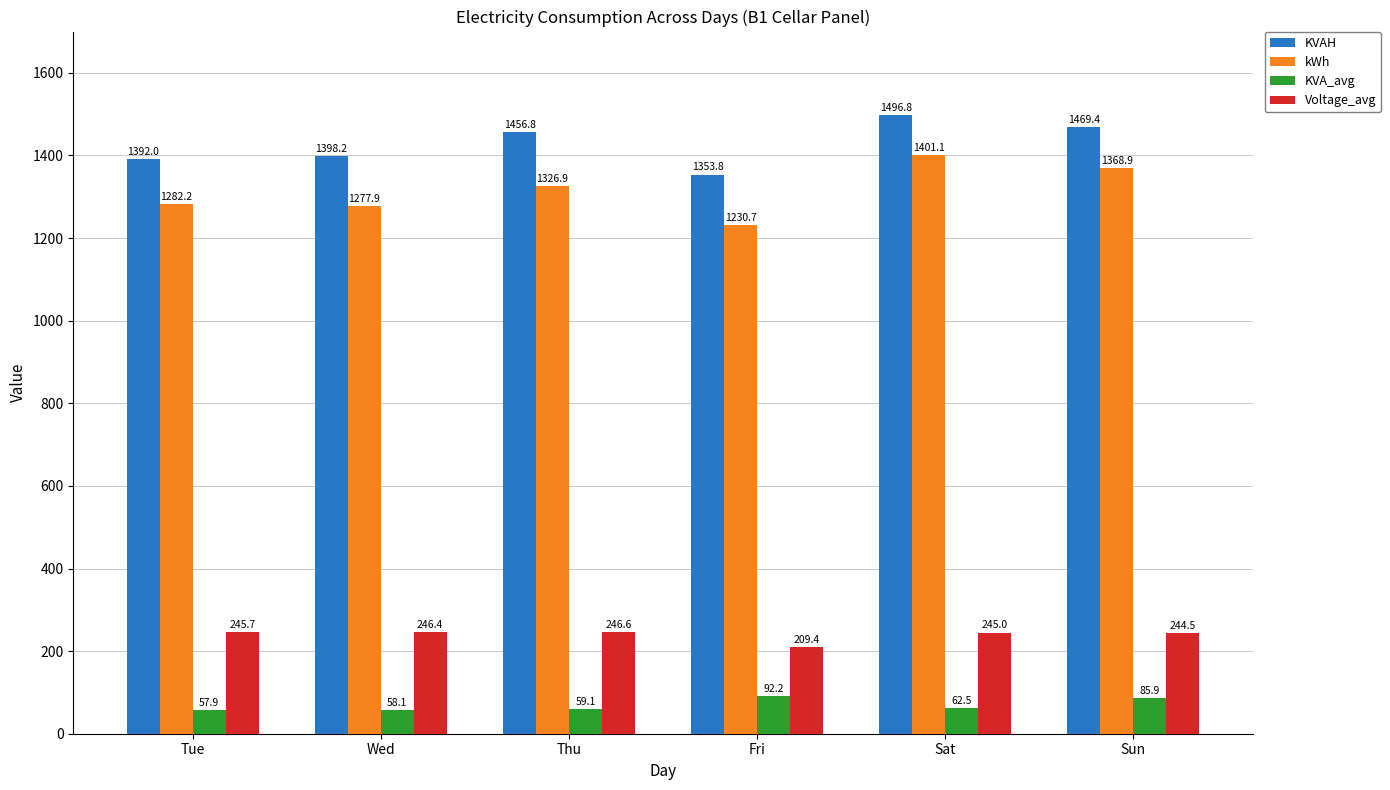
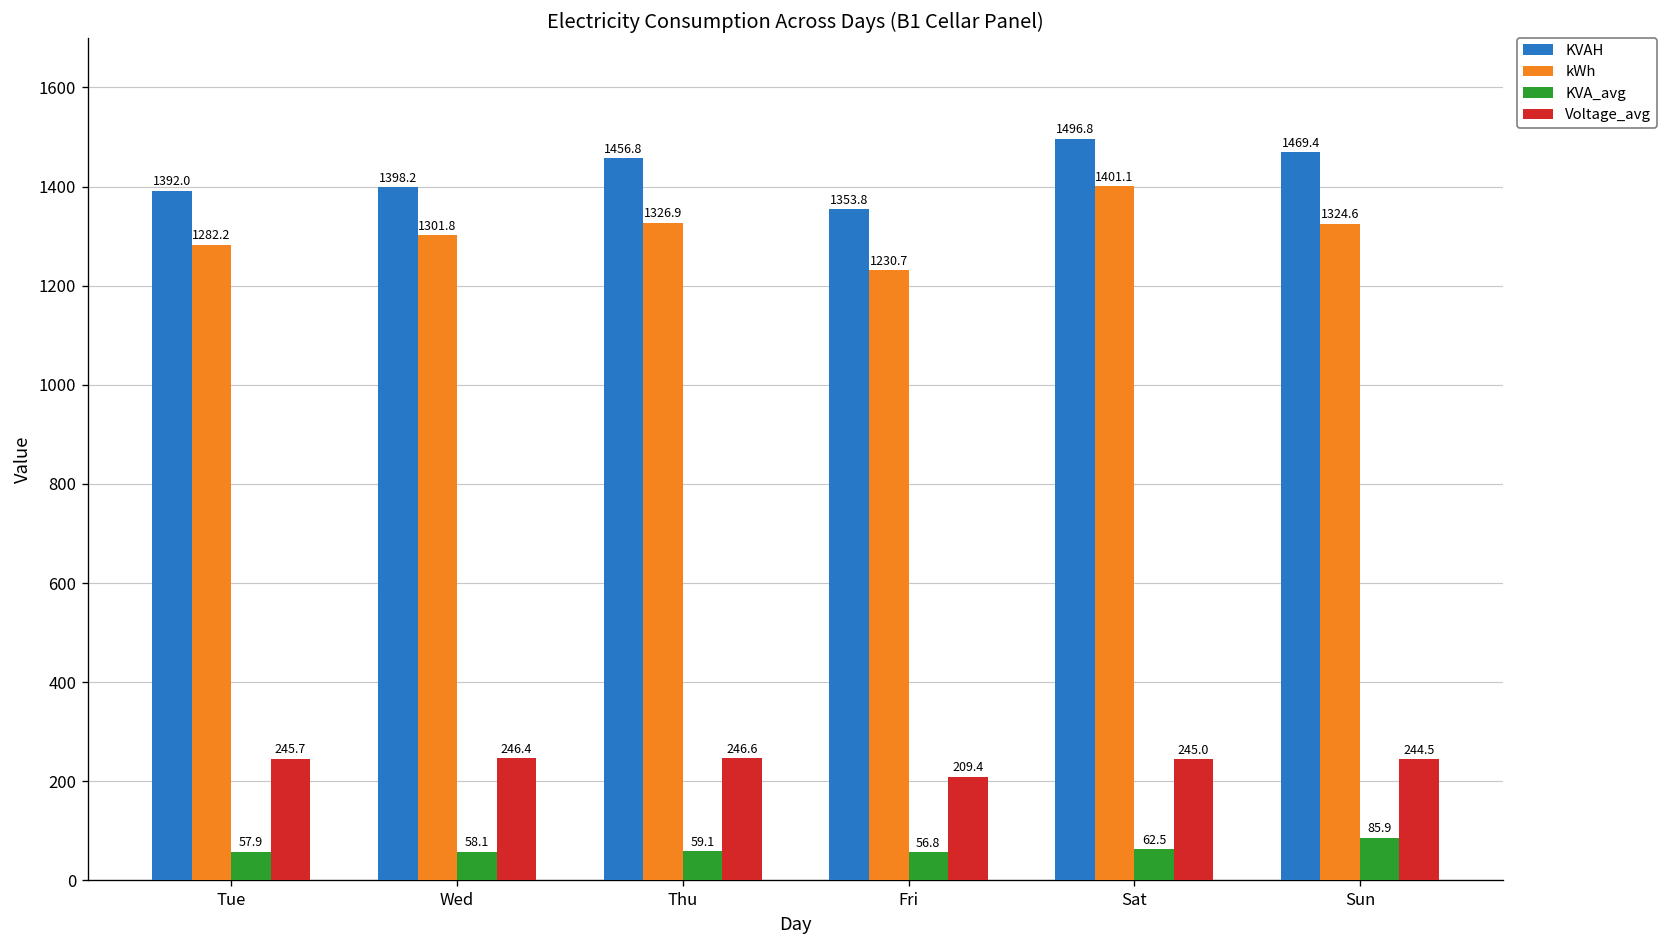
kWh, Wed: 1277.9 -> 1301.8
KVA_avg, Fri: 92.2 -> 56.8
kWh, Sun: 1368.9 -> 1324.6
